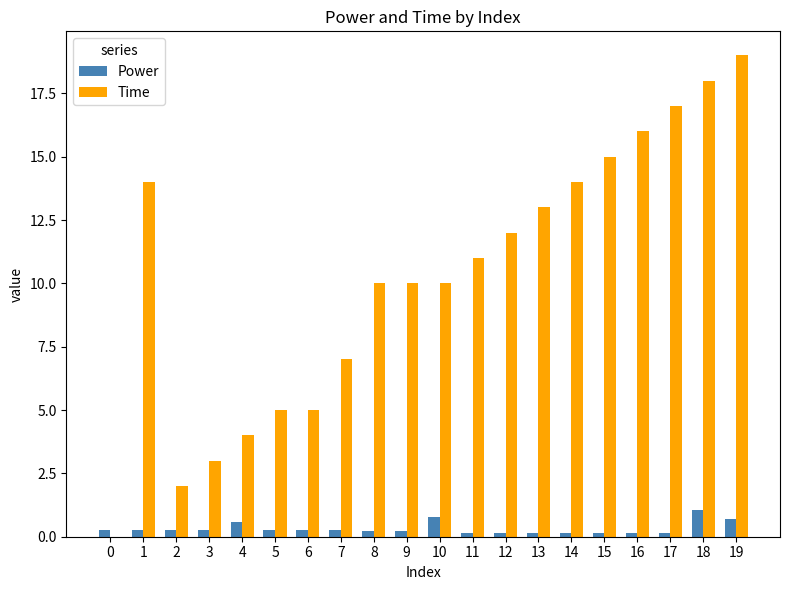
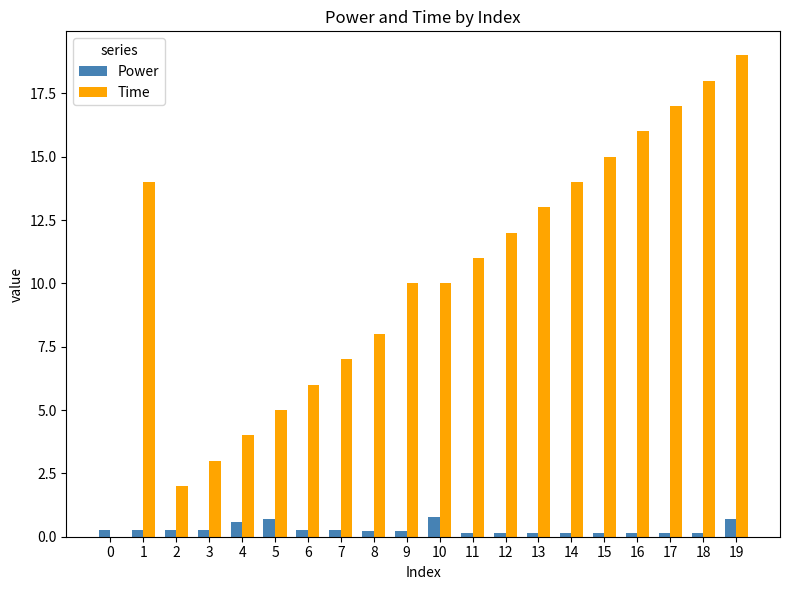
Power, 5: 0.3 -> 0.7
Time, 6: 5 -> 6
Time, 8: 10 -> 8
Power, 18: 1.1 -> 0.1
